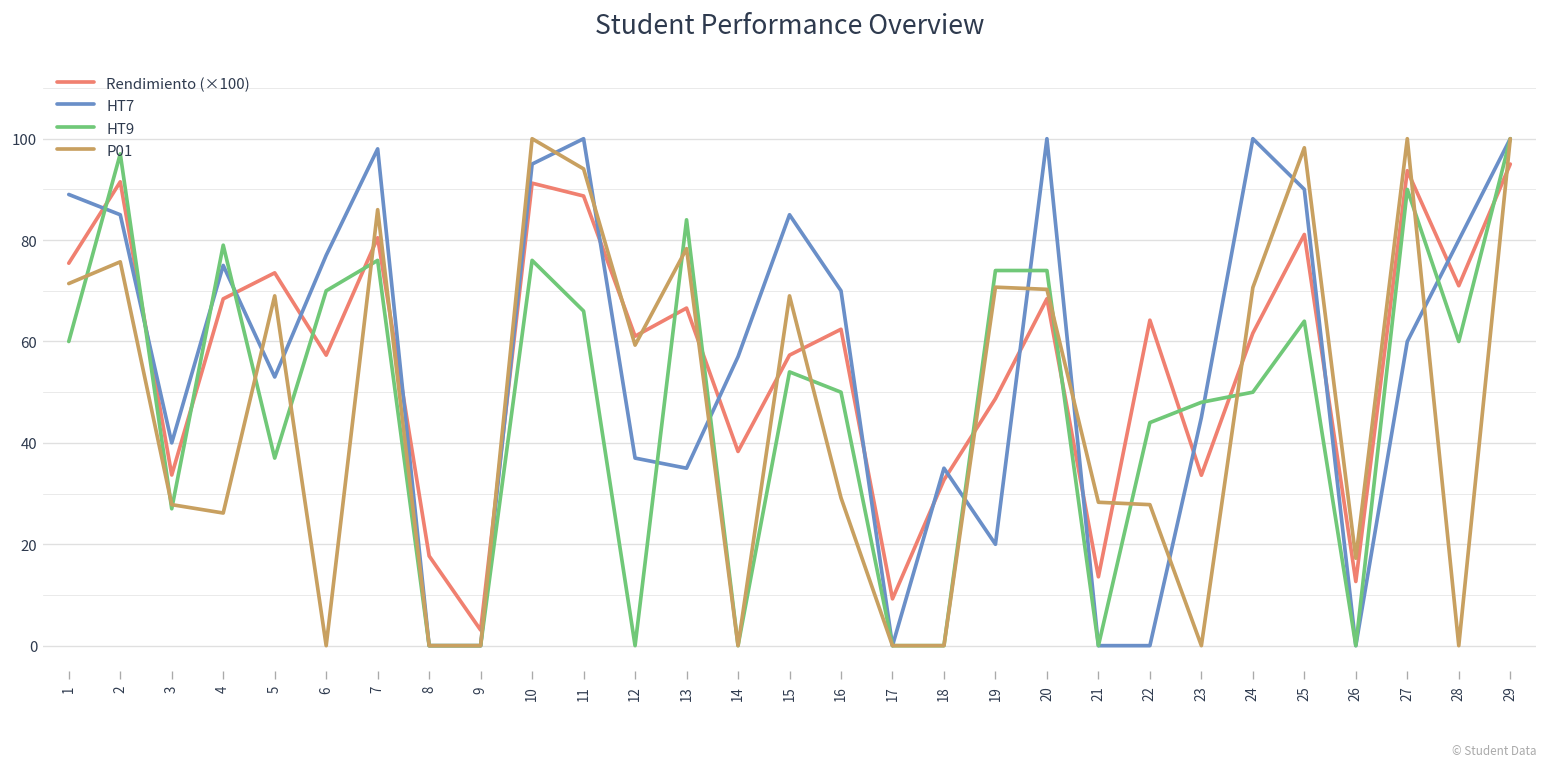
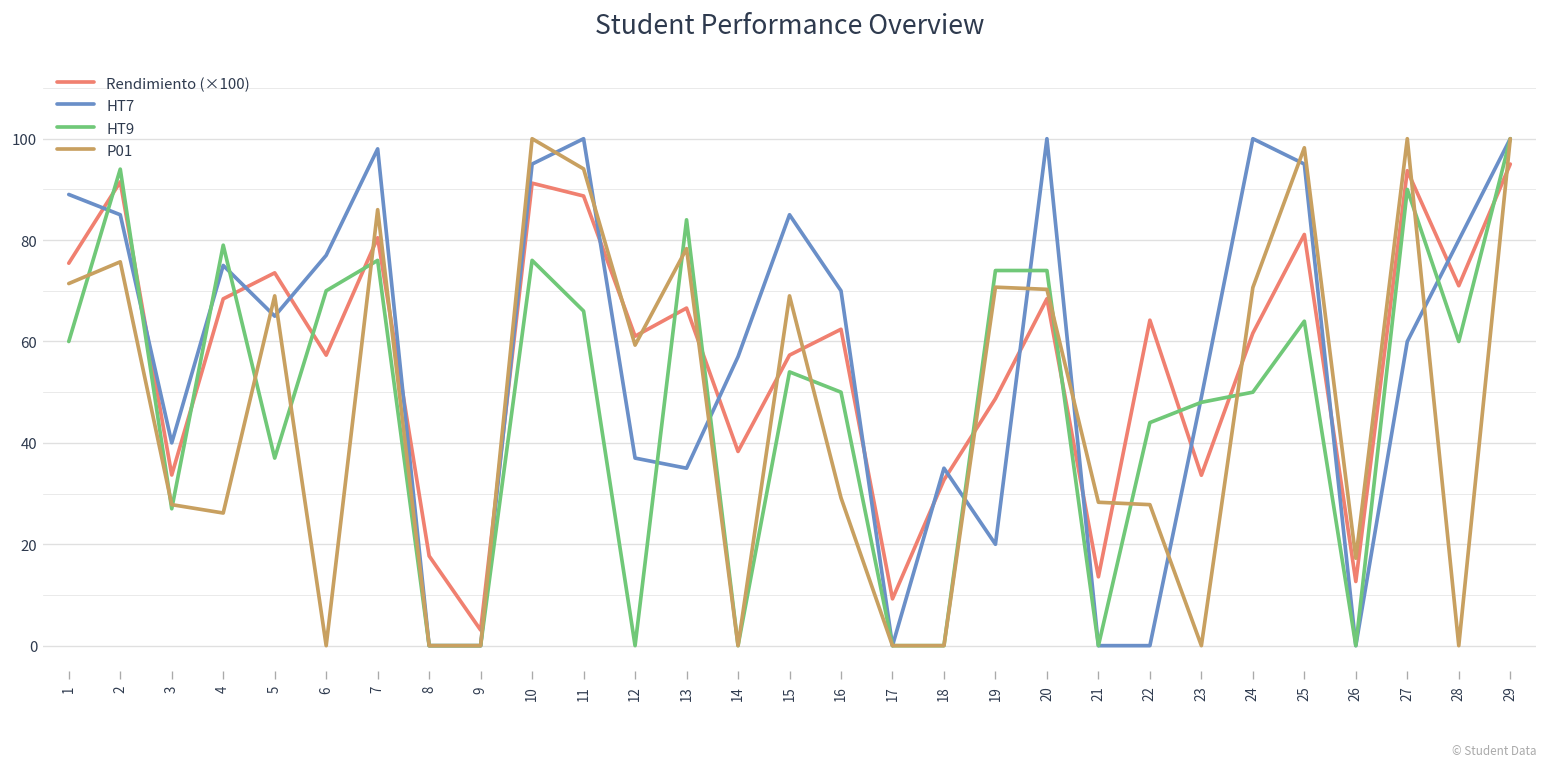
HT9, 2: 97 -> 94
HT7, 5: 53 -> 65
HT7, 23: 45 -> 49
HT7, 25: 90 -> 95
